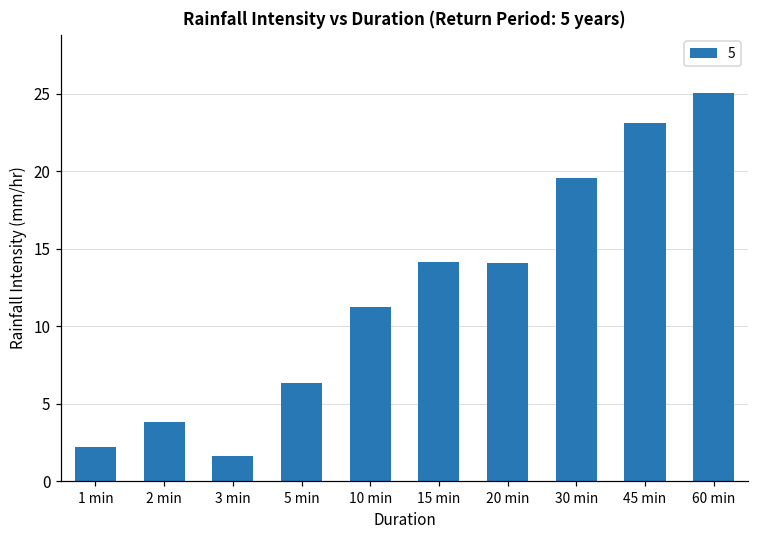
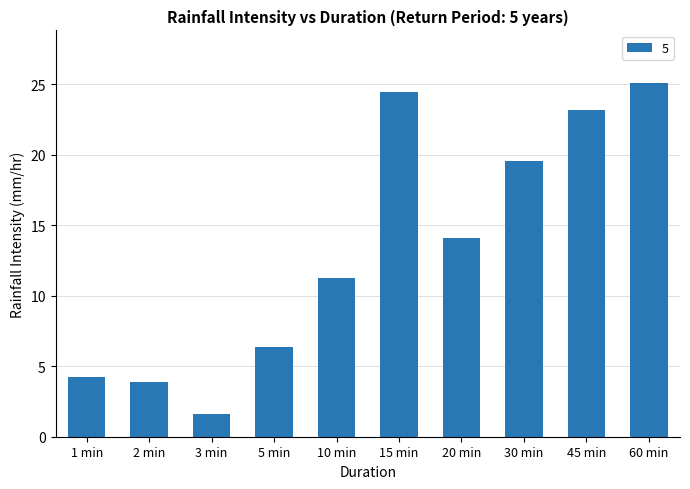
1 min: 2.2 -> 4.2
15 min: 14.1 -> 24.4
